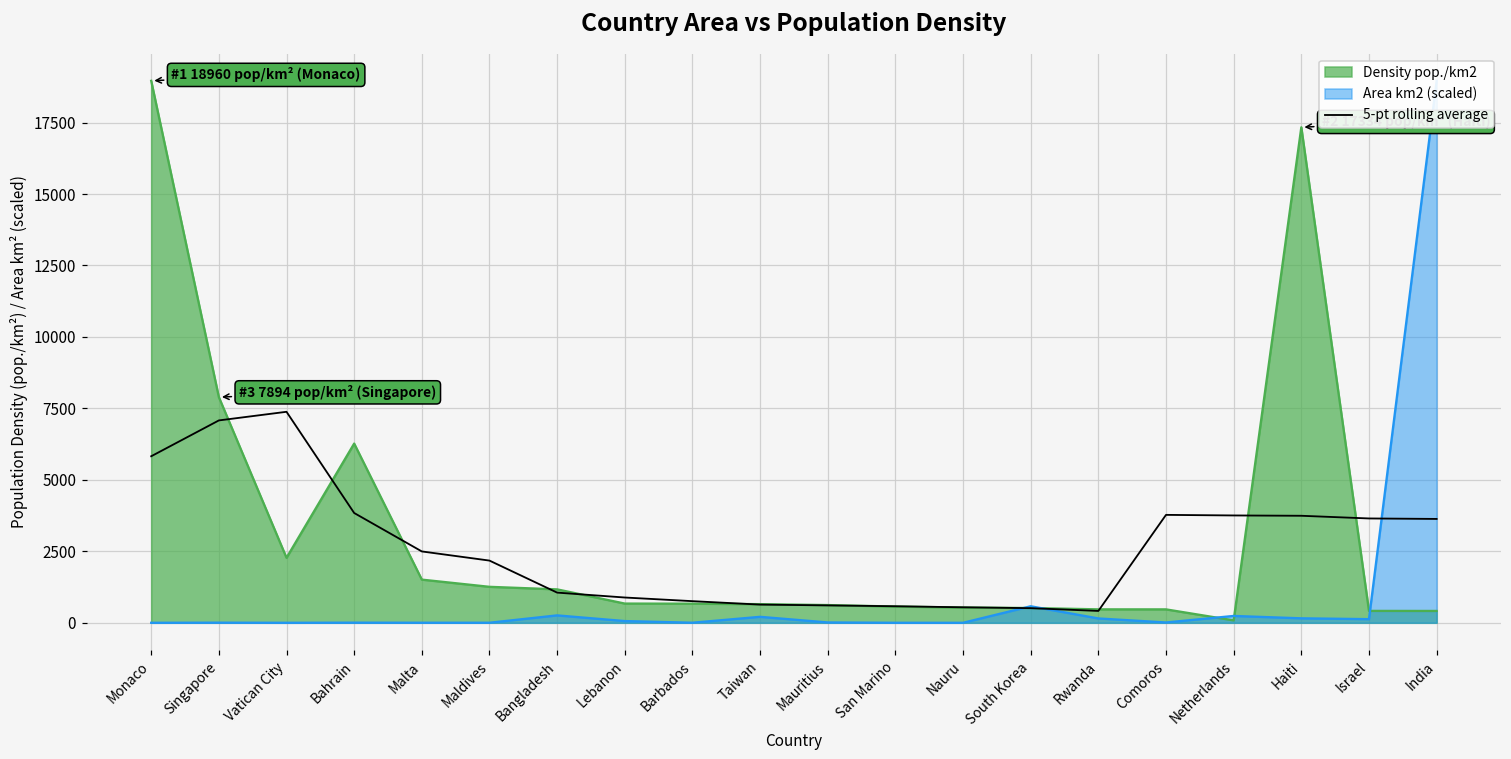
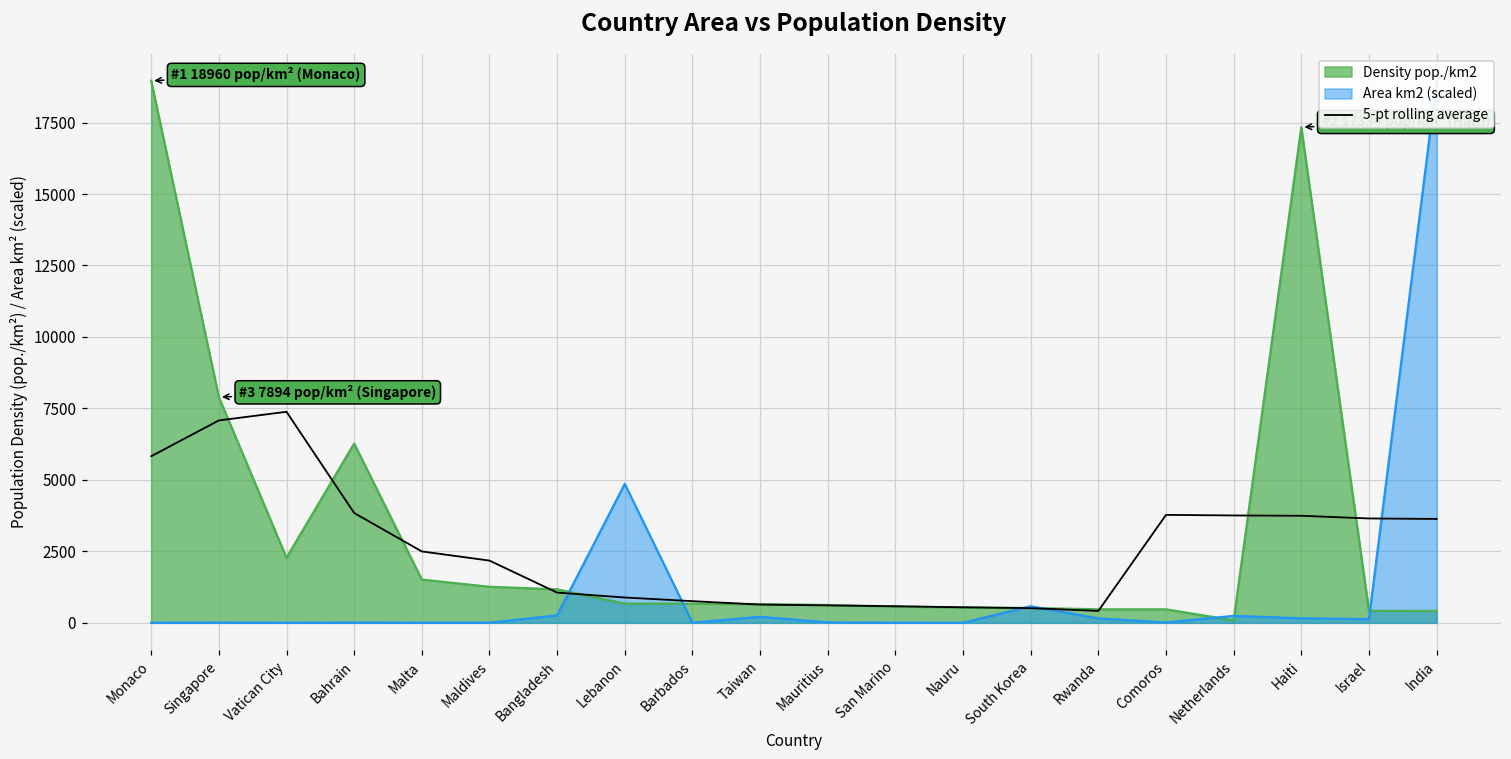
Area km2 (scaled), Lebanon: 100 -> 4900
